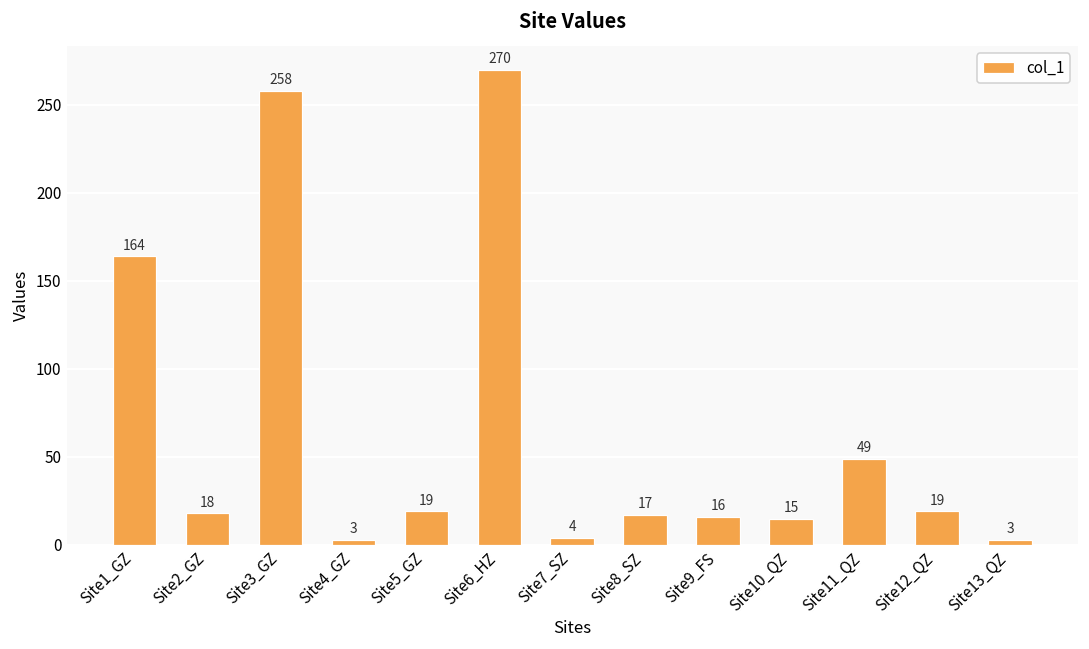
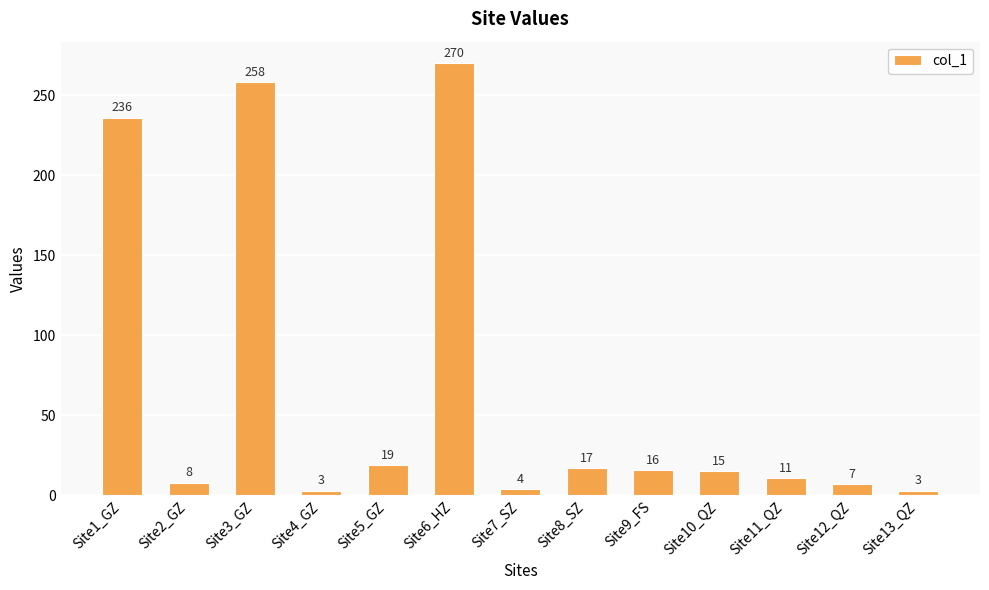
Site1_GZ: 164 -> 236
Site2_GZ: 18 -> 8
Site11_QZ: 49 -> 11
Site12_QZ: 19 -> 7
